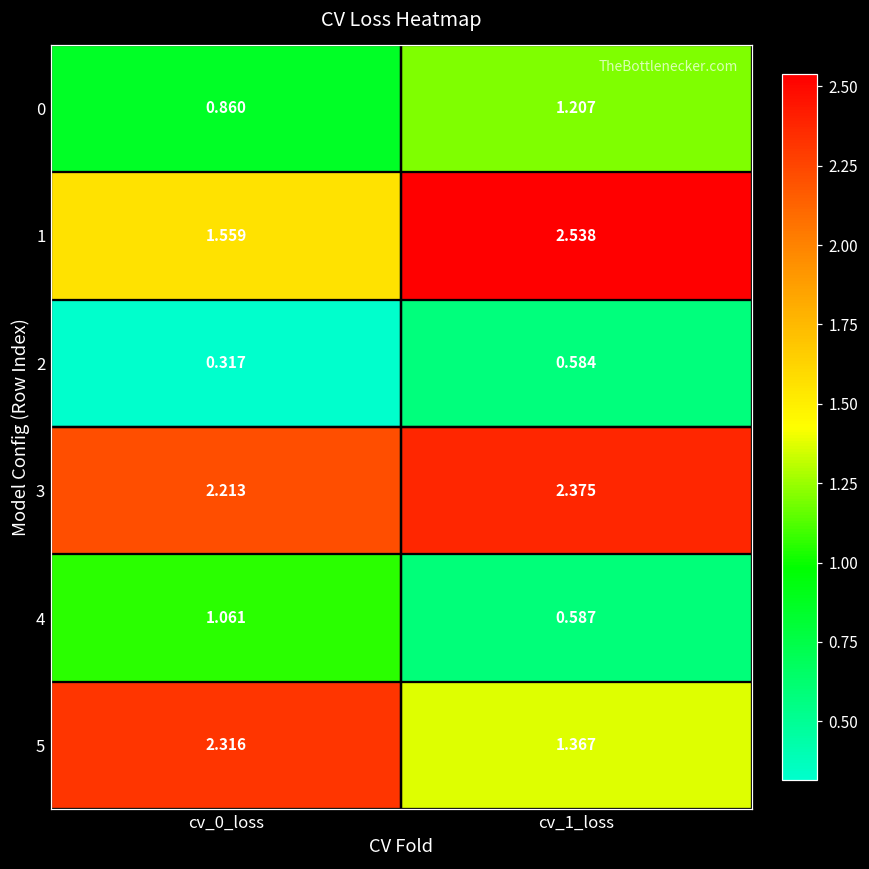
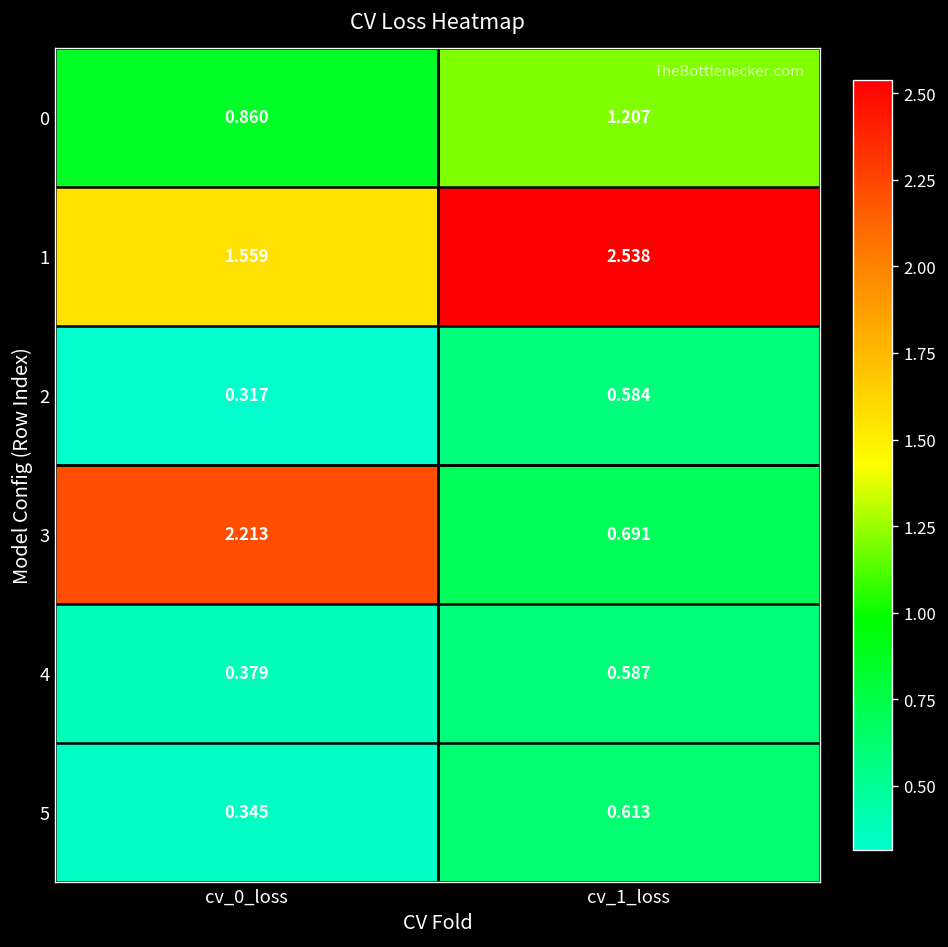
3, cv_1_loss: 2.375 -> 0.691
4, cv_0_loss: 1.061 -> 0.379
5, cv_0_loss: 2.316 -> 0.345
5, cv_1_loss: 1.367 -> 0.613
